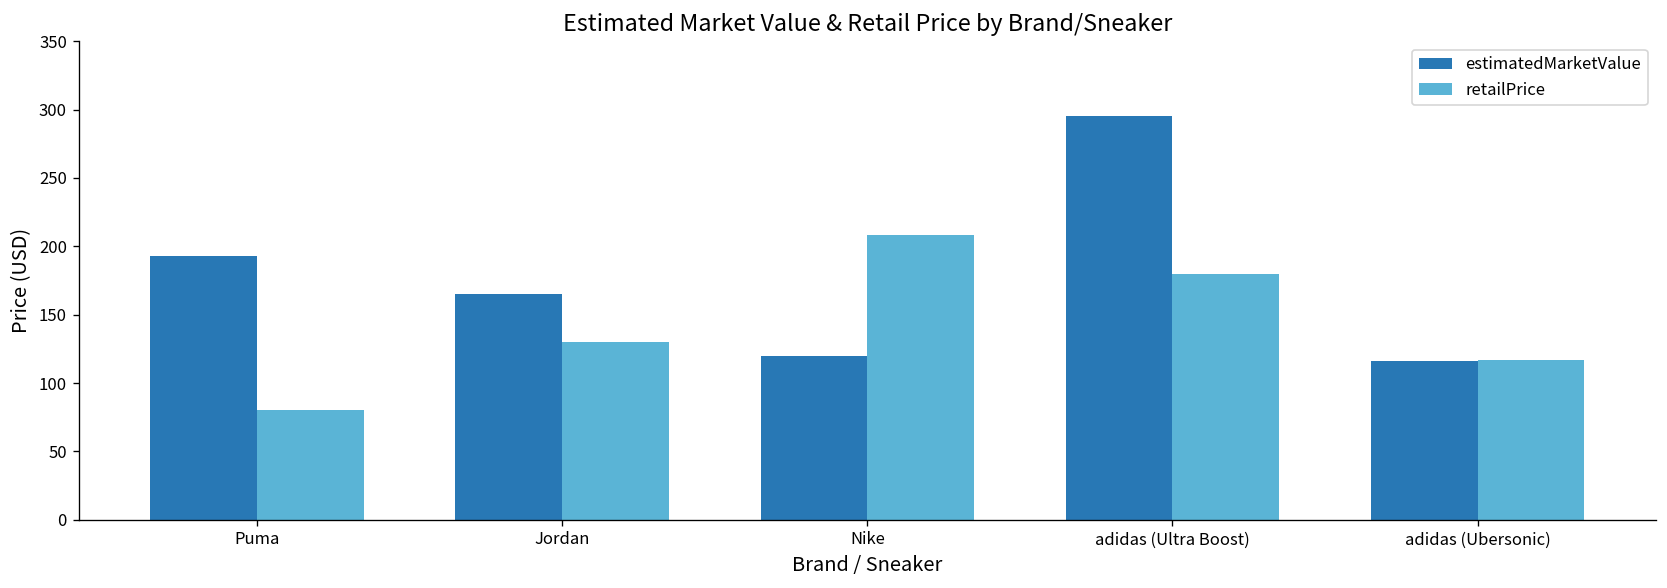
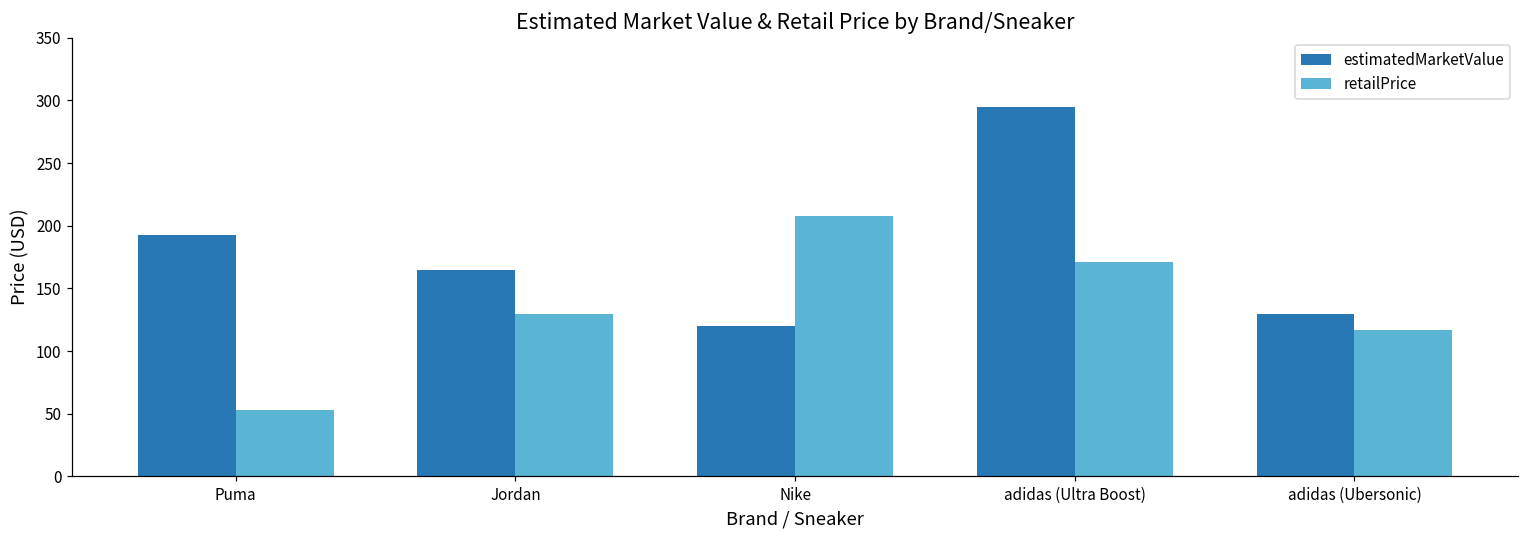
retailPrice, Puma: 80 -> 53
retailPrice, adidas (Ultra Boost): 180 -> 171
estimatedMarketValue, adidas (Ubersonic): 116 -> 130
